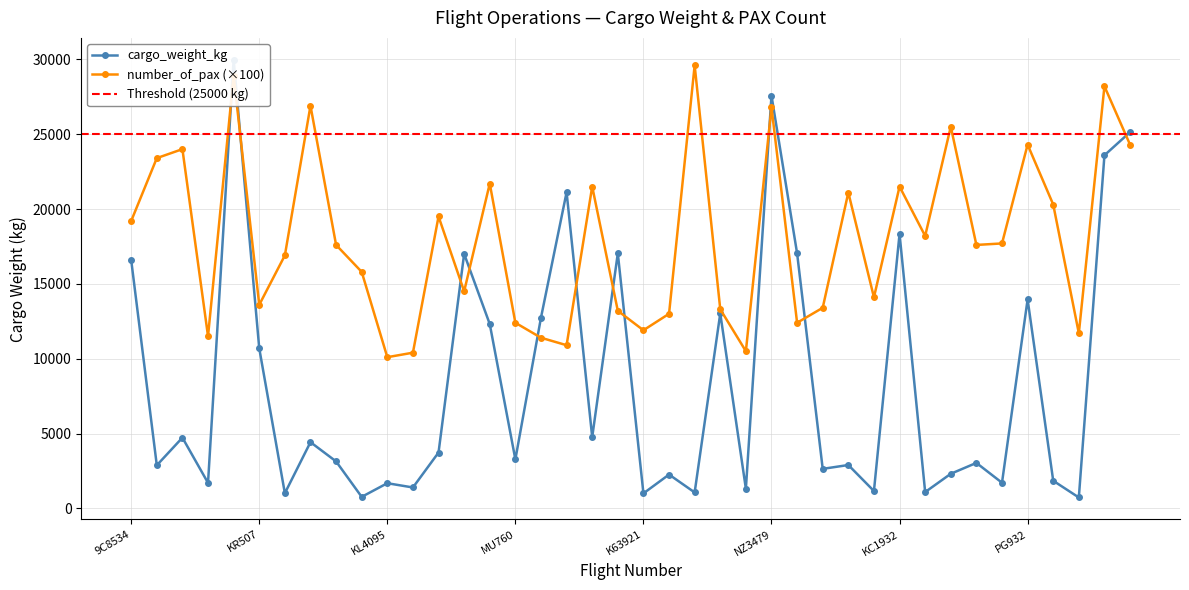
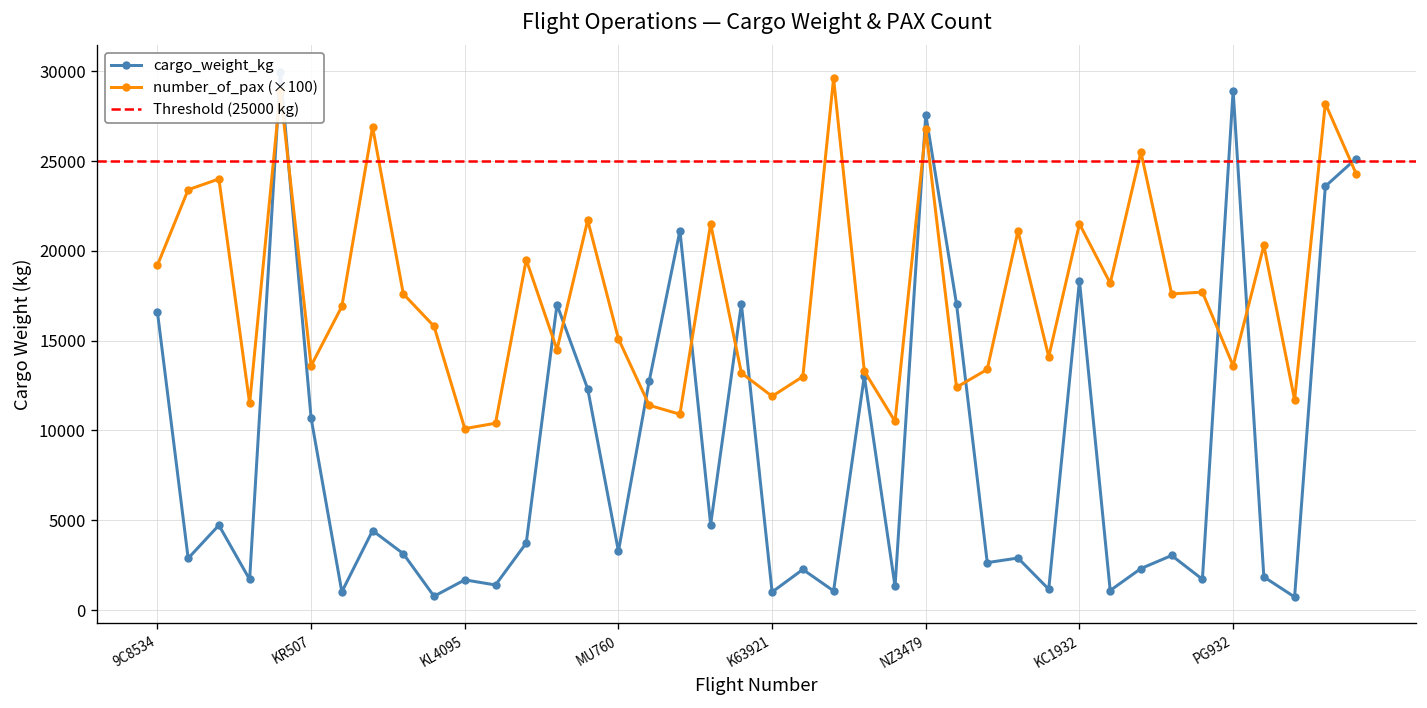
number_of_pax (×100), MU760: 12400 -> 15100
cargo_weight_kg, PG932: 14000 -> 28900
number_of_pax (×100), PG932: 24300 -> 13600
